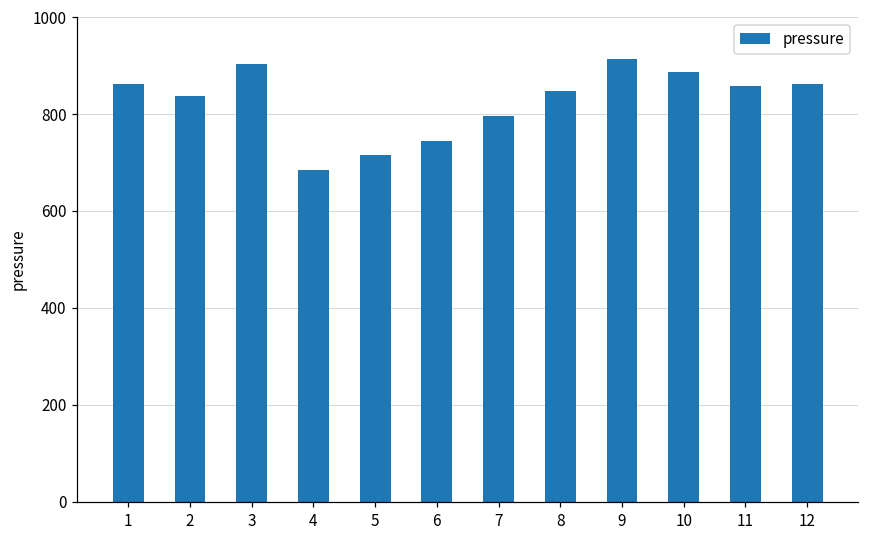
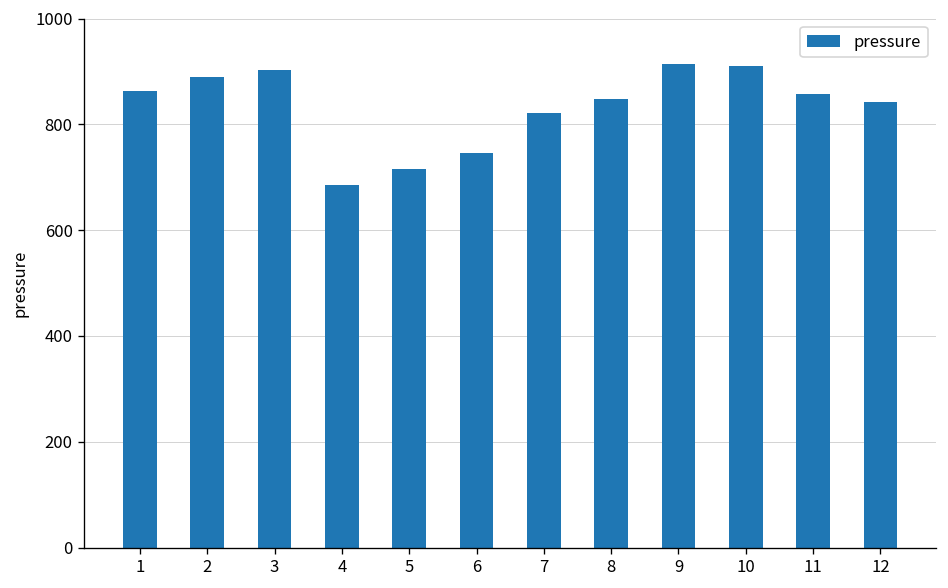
2: 840 -> 890
7: 800 -> 820
10: 890 -> 910
12: 860 -> 840
